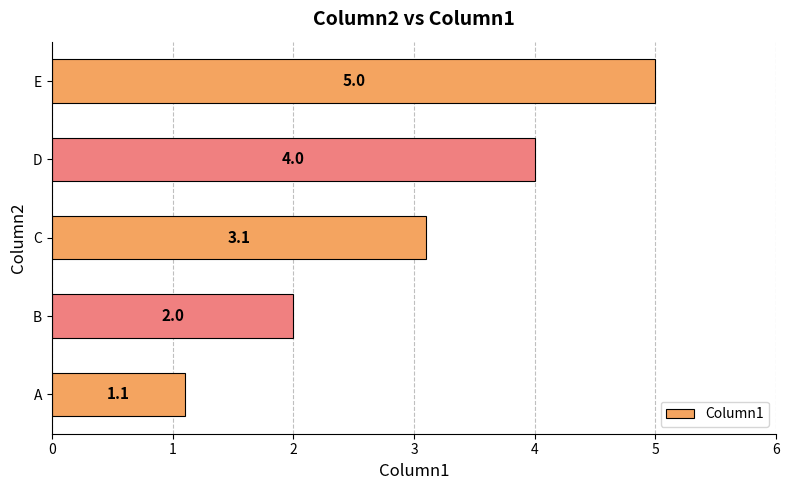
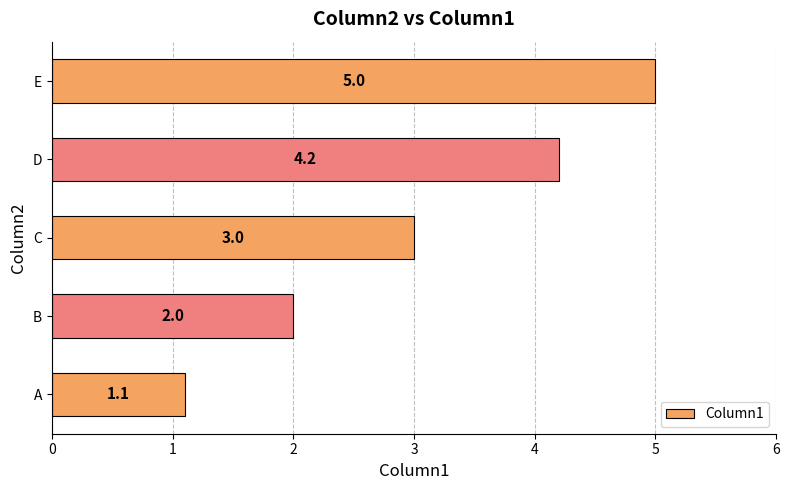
D: 4.0 -> 4.2
C: 3.1 -> 3.0
